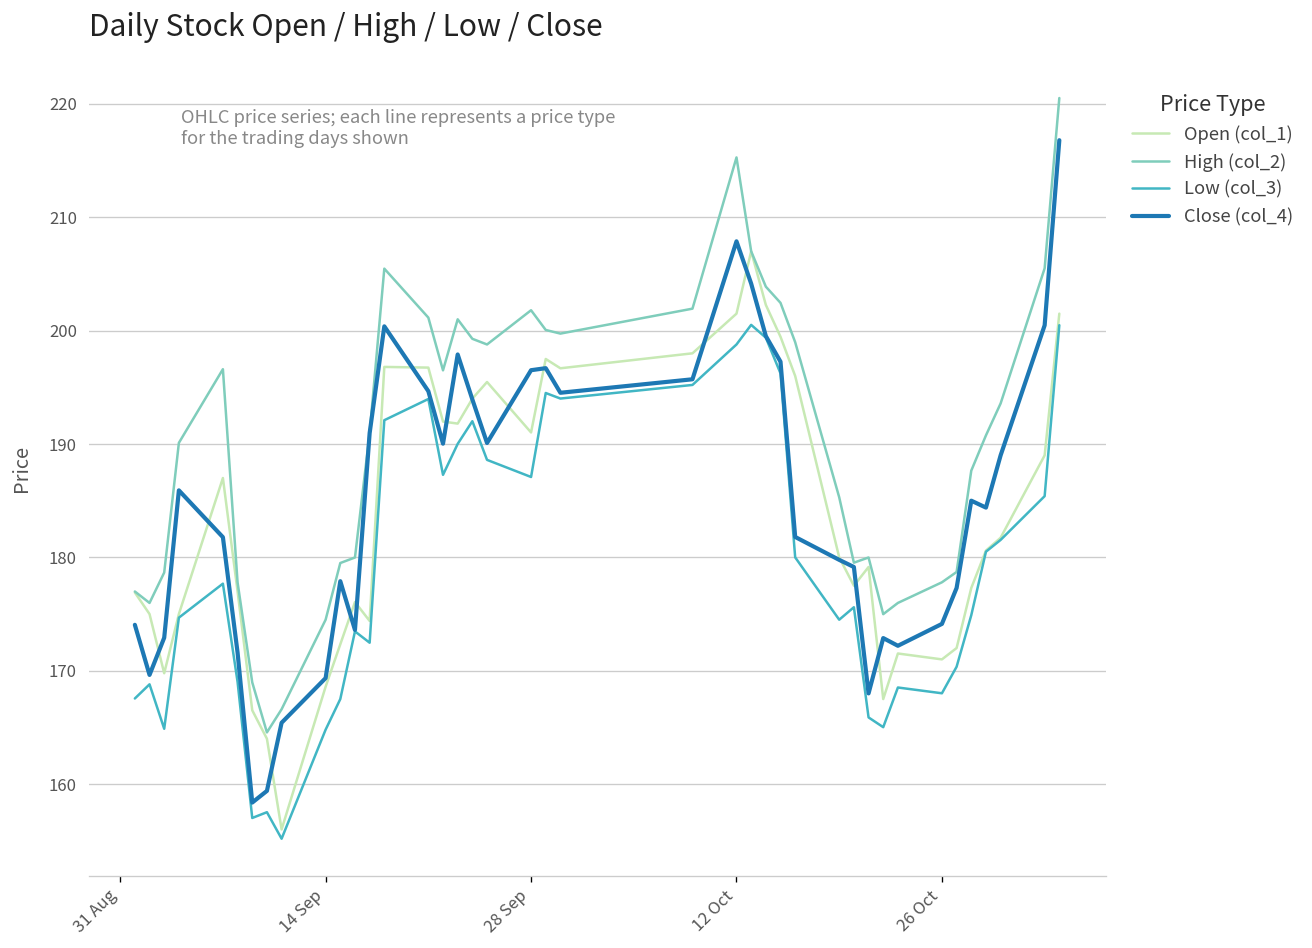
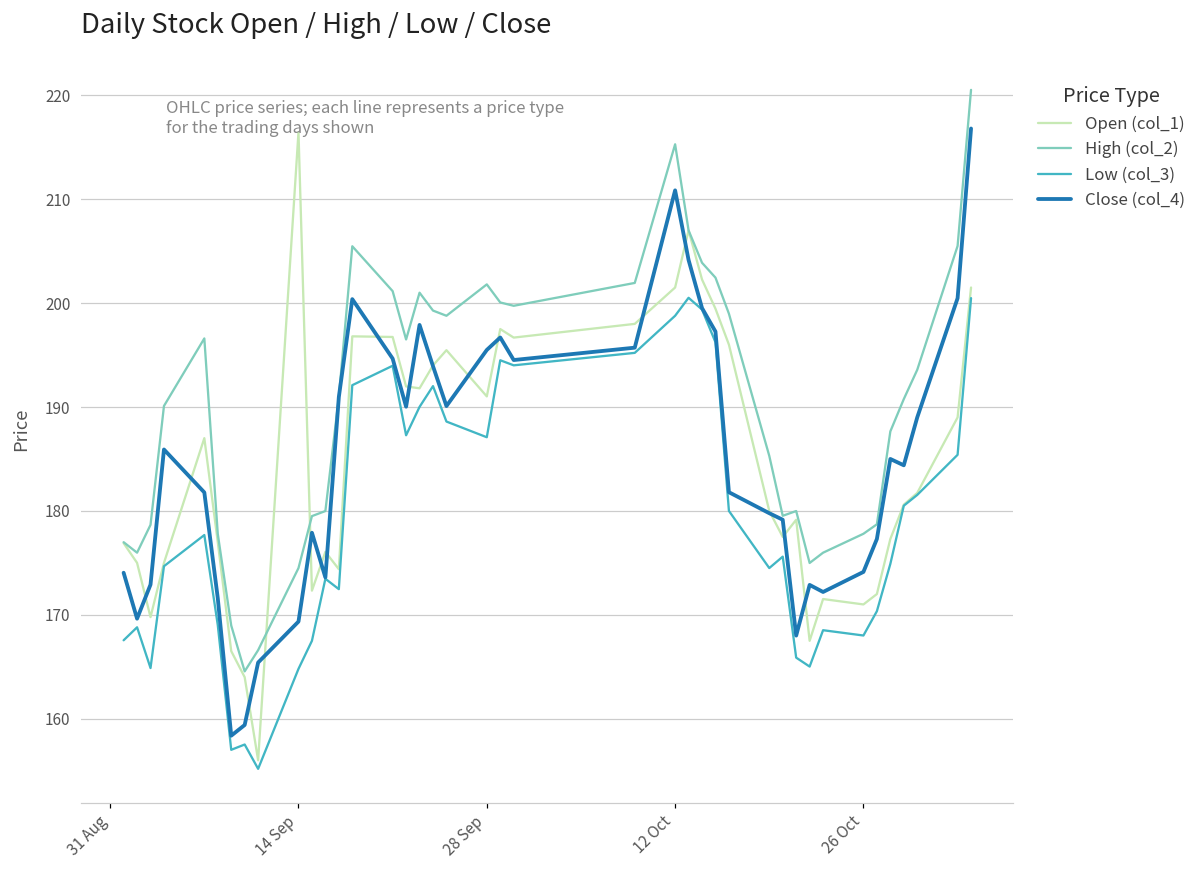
Open (col_1), 14 Sep: 169 -> 216
Close (col_4), 28 Sep: 197 -> 195
Close (col_4), 12 Oct: 208 -> 211
